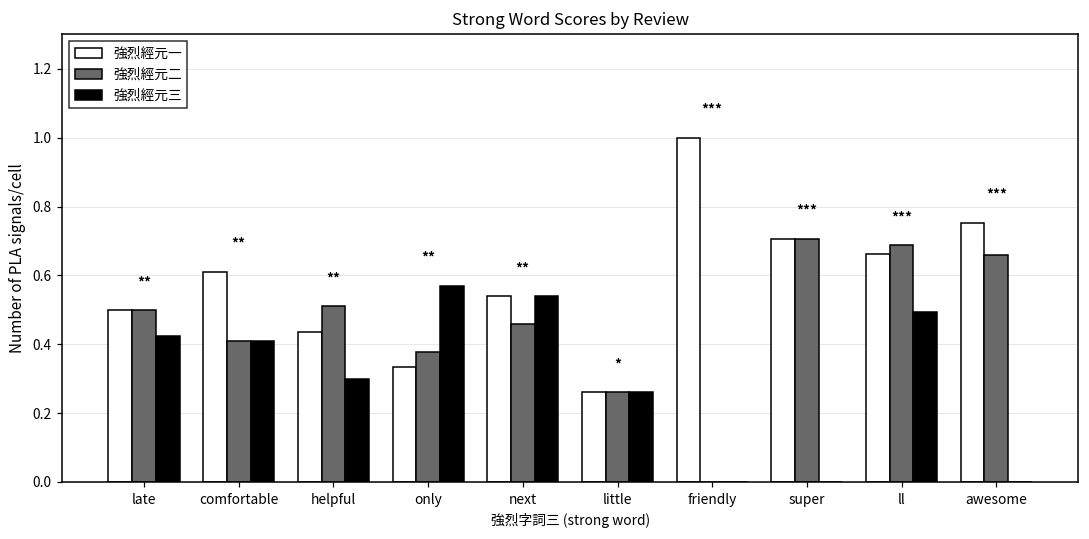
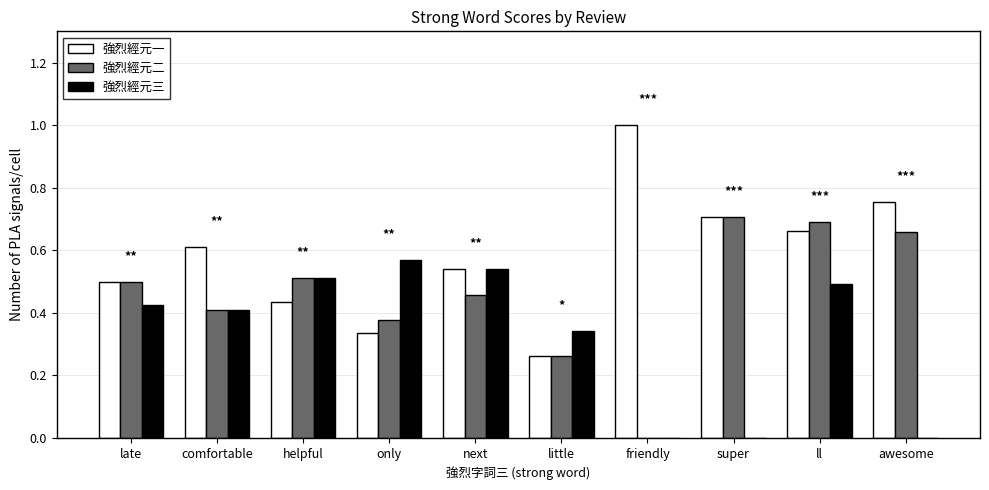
強烈經元三, helpful: 0.30 -> 0.51
強烈經元三, little: 0.26 -> 0.34
